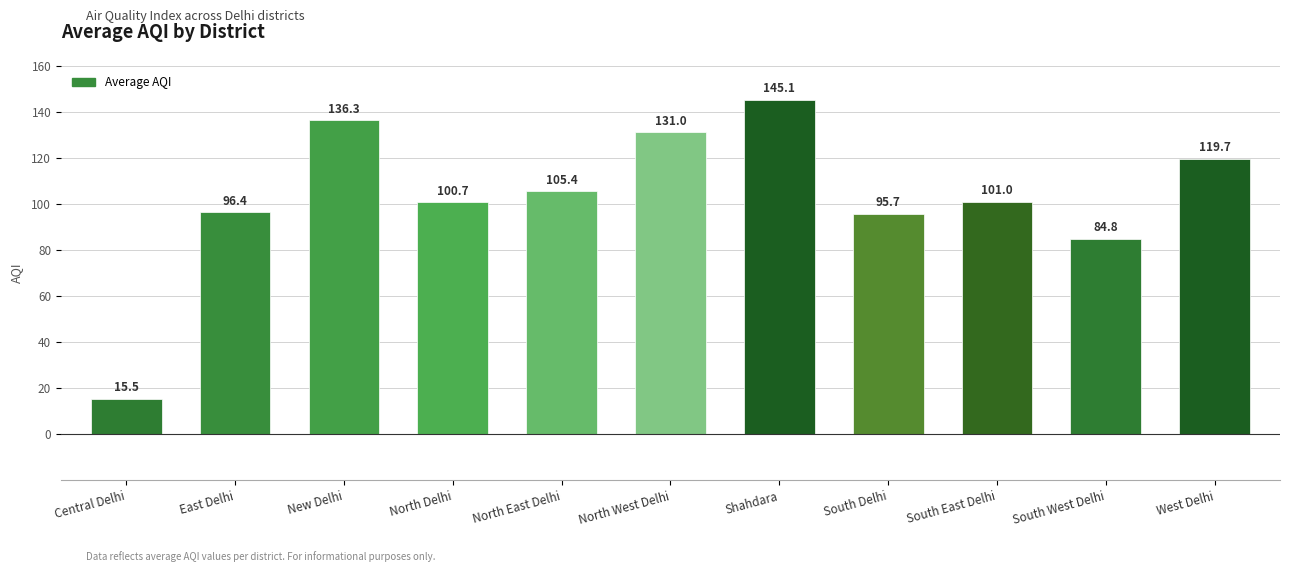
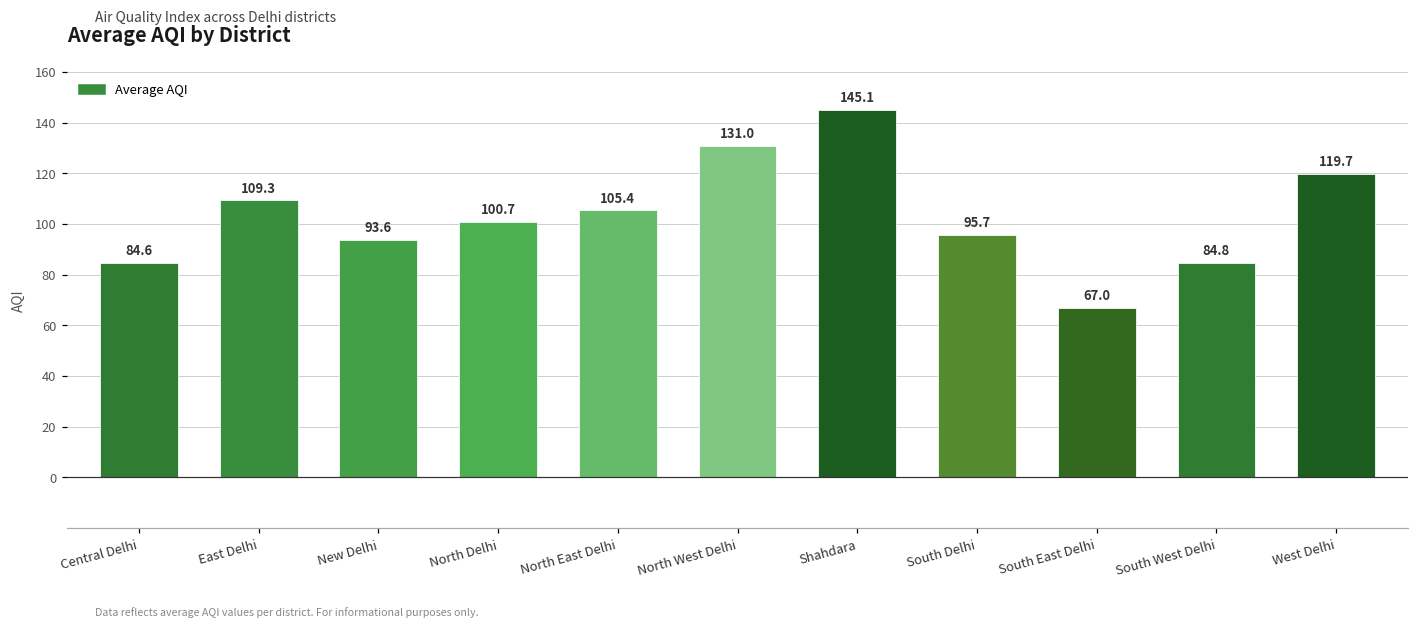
Central Delhi: 15.5 -> 84.6
East Delhi: 96.4 -> 109.3
New Delhi: 136.3 -> 93.6
South East Delhi: 101.0 -> 67.0
